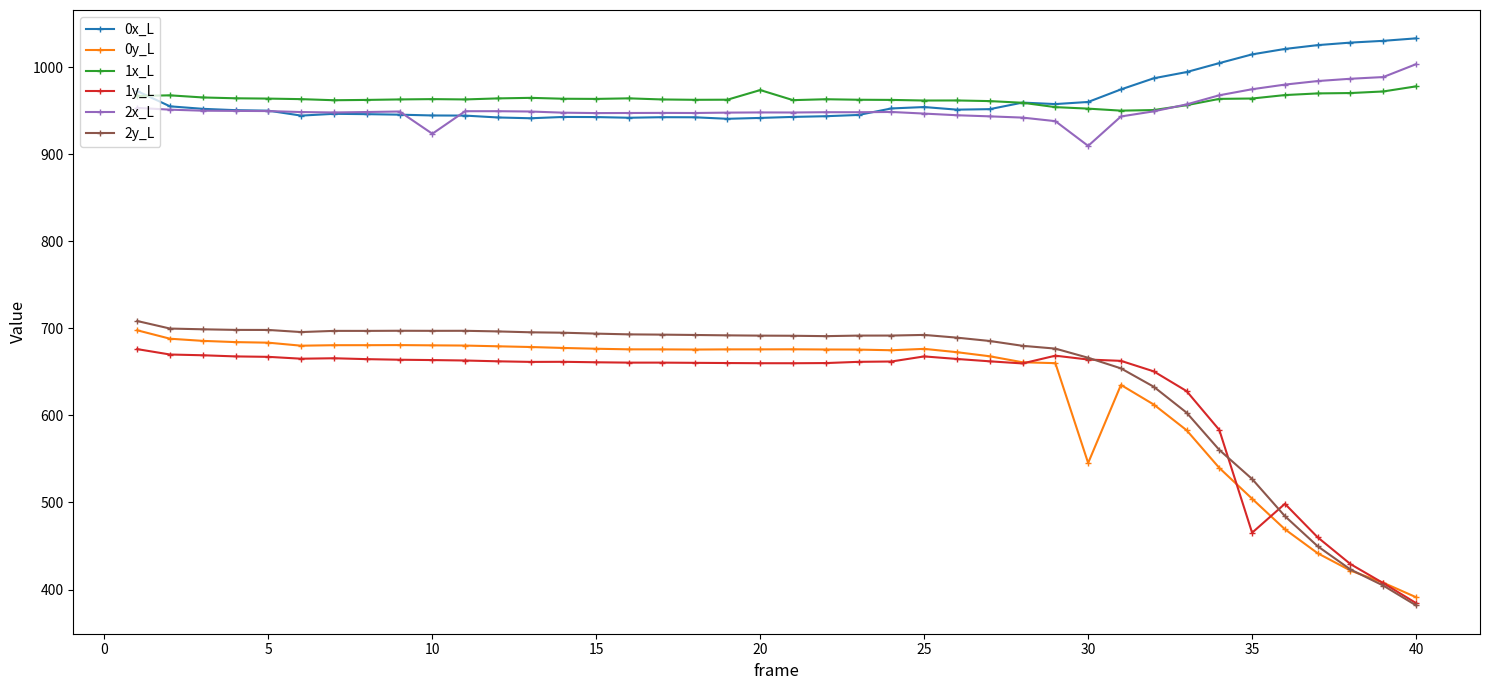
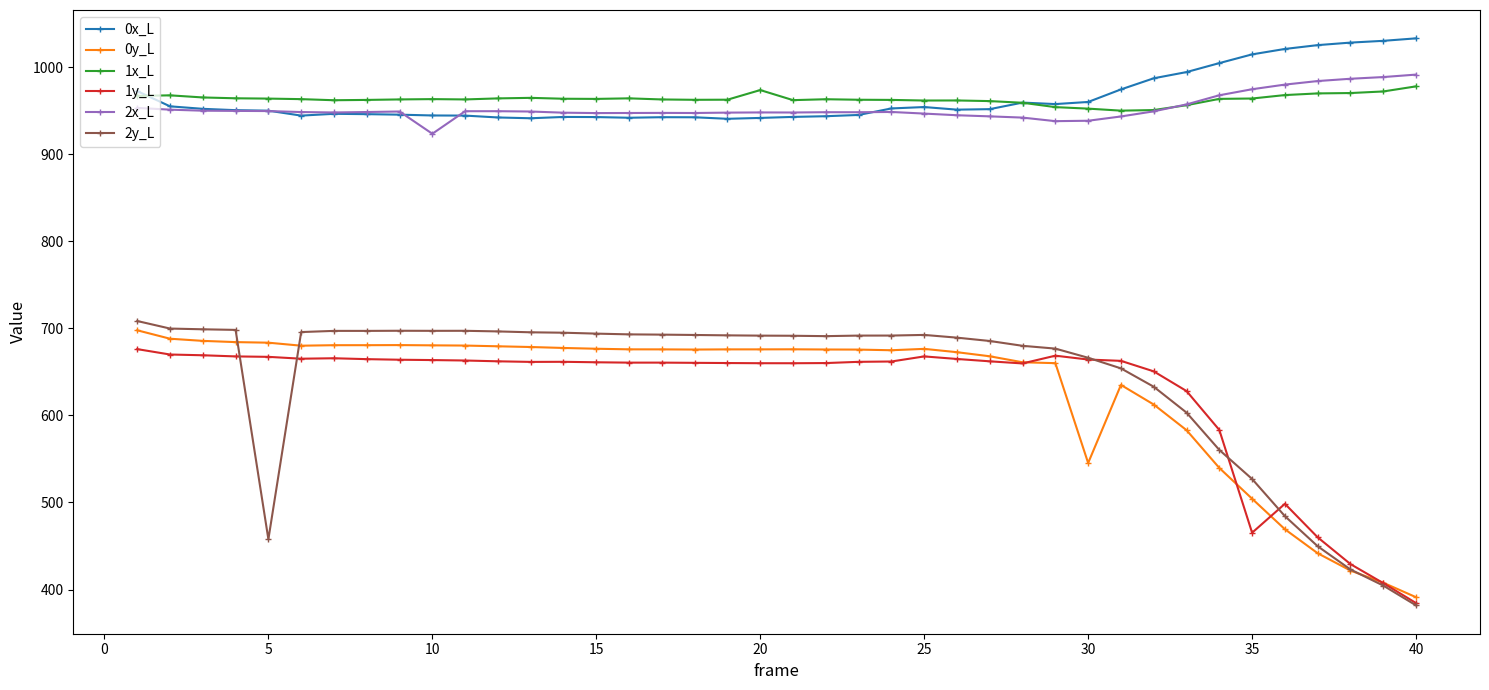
2y_L, 5: 700 -> 460
2x_L, 30: 910 -> 940
2x_L, 40: 1000 -> 990
